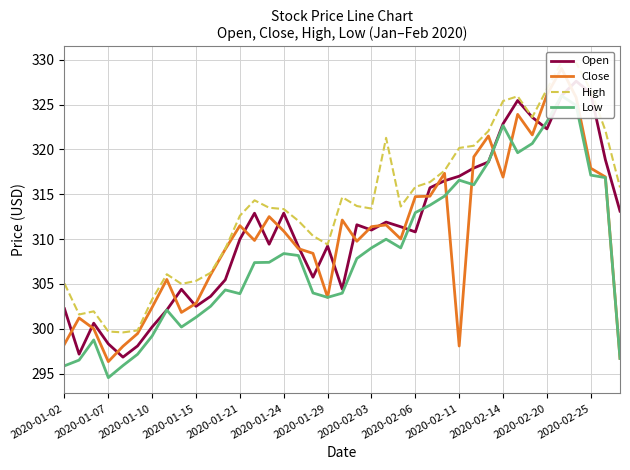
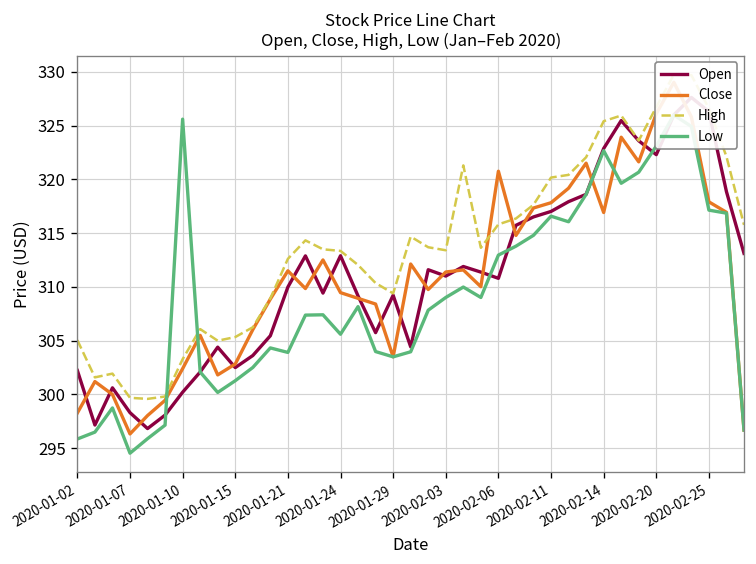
Low, 2020-01-10: 299 -> 326
Close, 2020-01-24: 311 -> 309
Low, 2020-01-24: 308 -> 306
Close, 2020-02-06: 315 -> 321
Close, 2020-02-11: 298 -> 318
